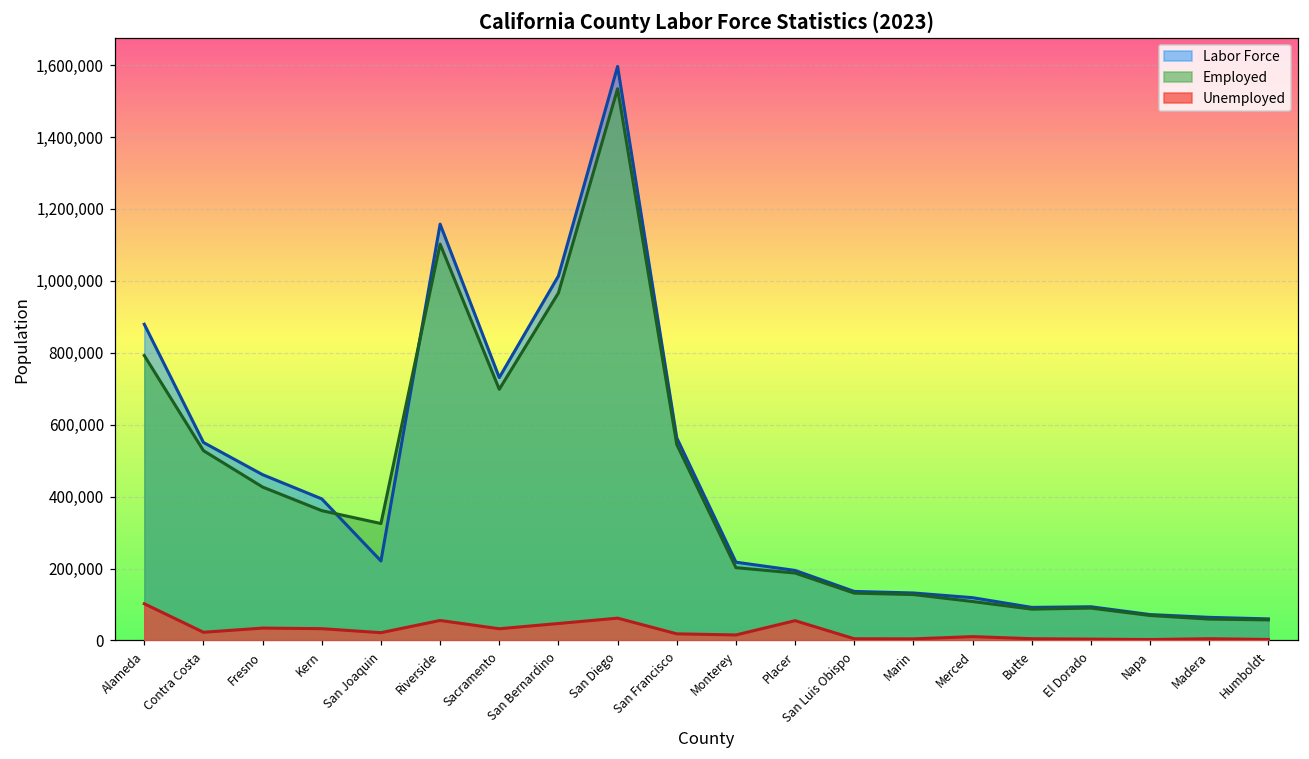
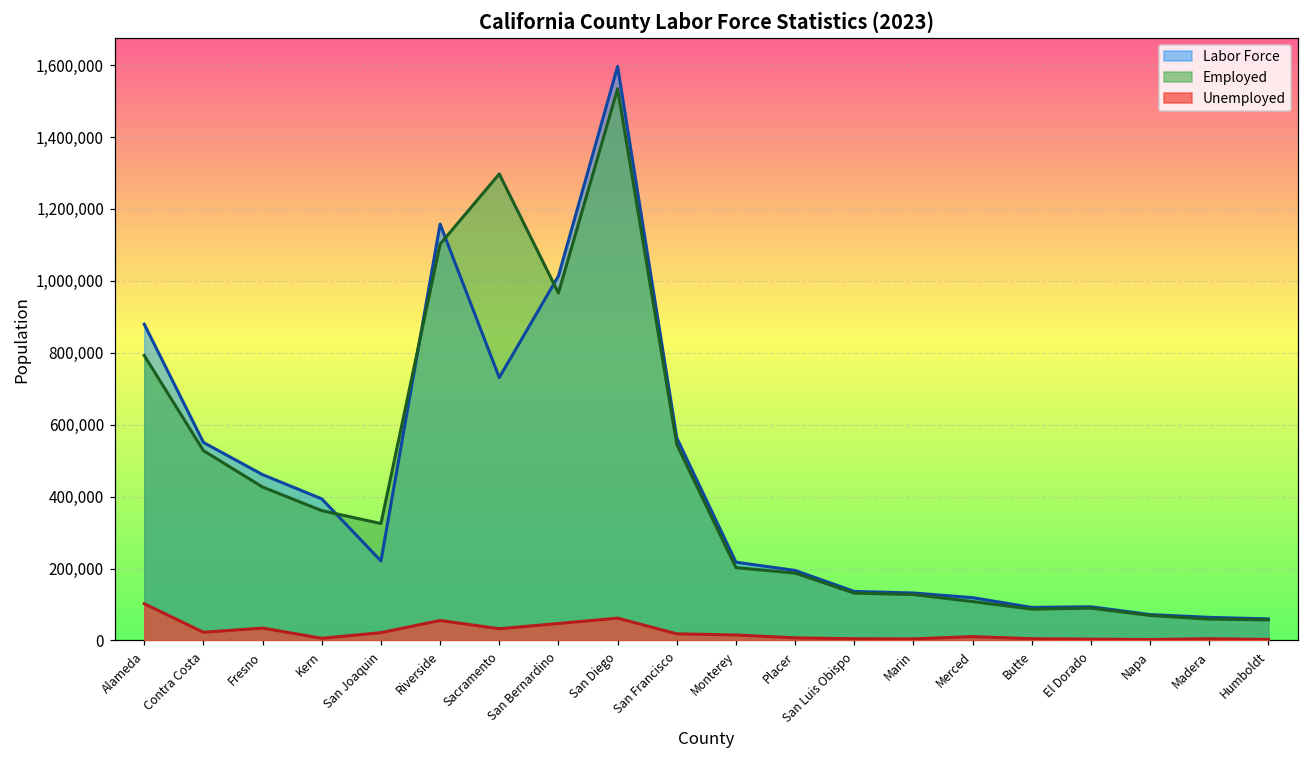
Unemployed, Kern: 30,000 -> 10,000
Employed, Sacramento: 700,000 -> 1,300,000
Unemployed, Placer: 50,000 -> 10,000
